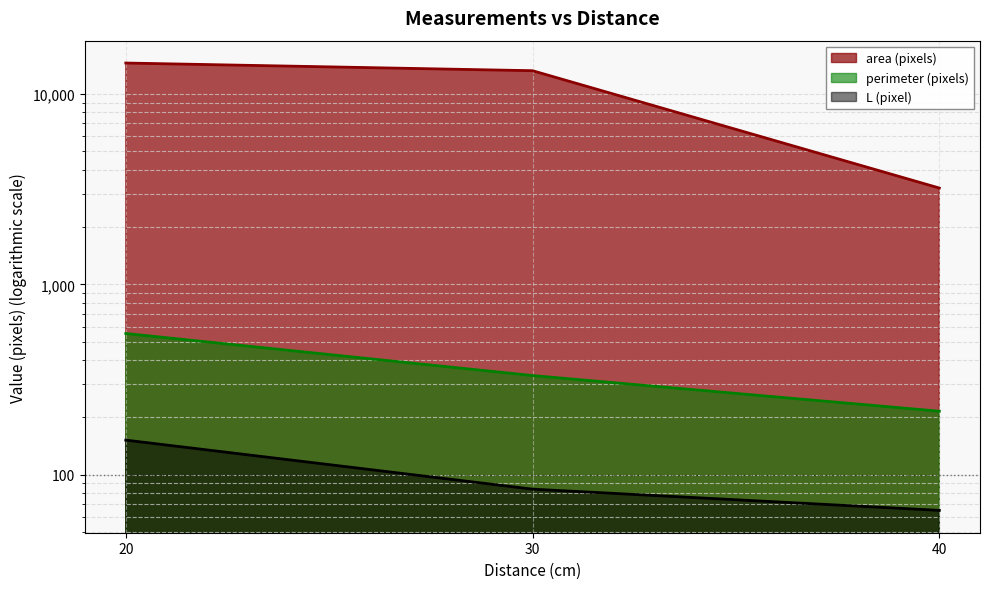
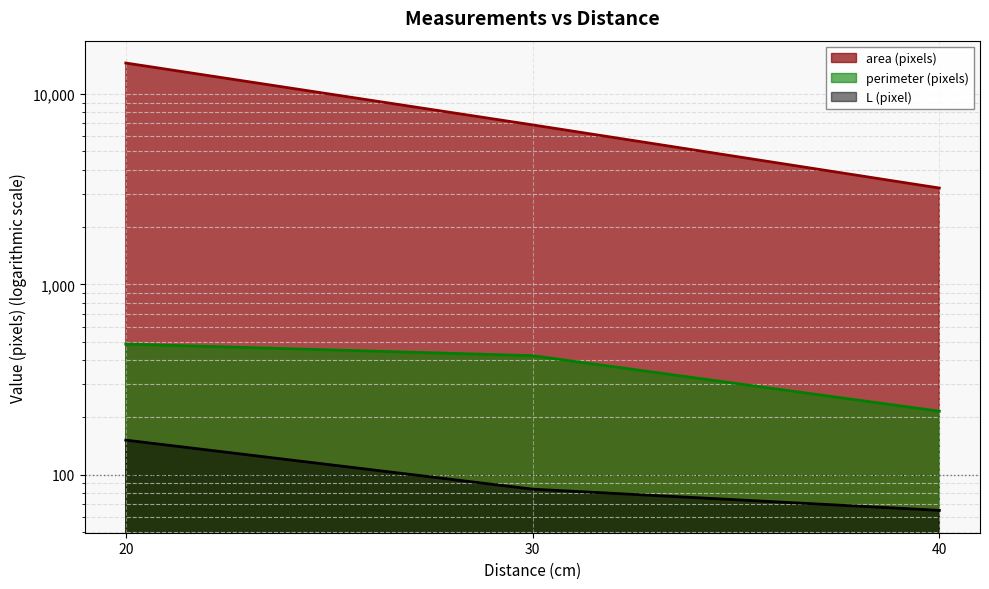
perimeter (pixels), 20: 550 -> 490
area (pixels), 30: 13,000 -> 6,900
perimeter (pixels), 30: 330 -> 420
